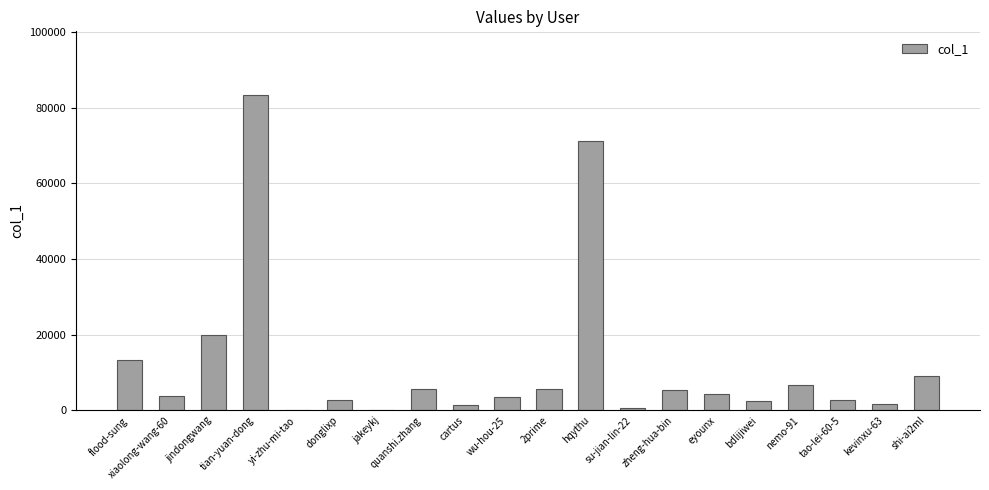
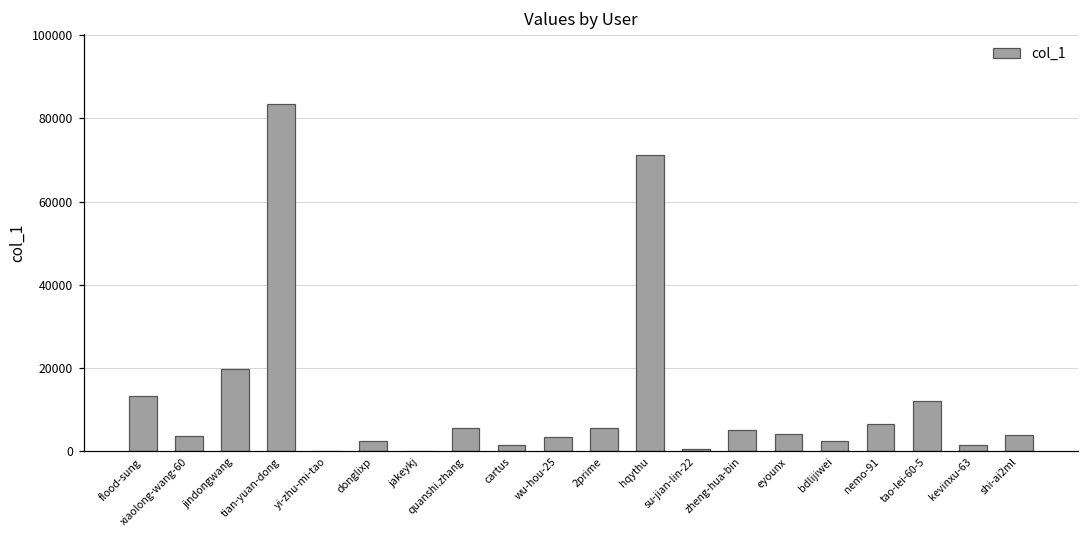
tao-lei-60-5: 3000 -> 12000
shi-ai2ml: 9000 -> 4000
